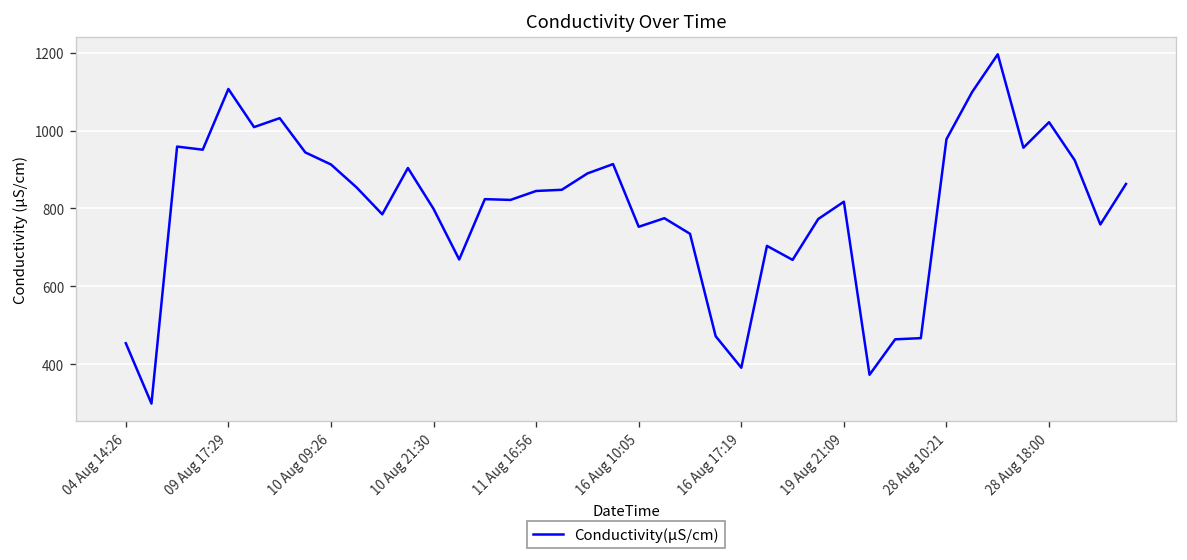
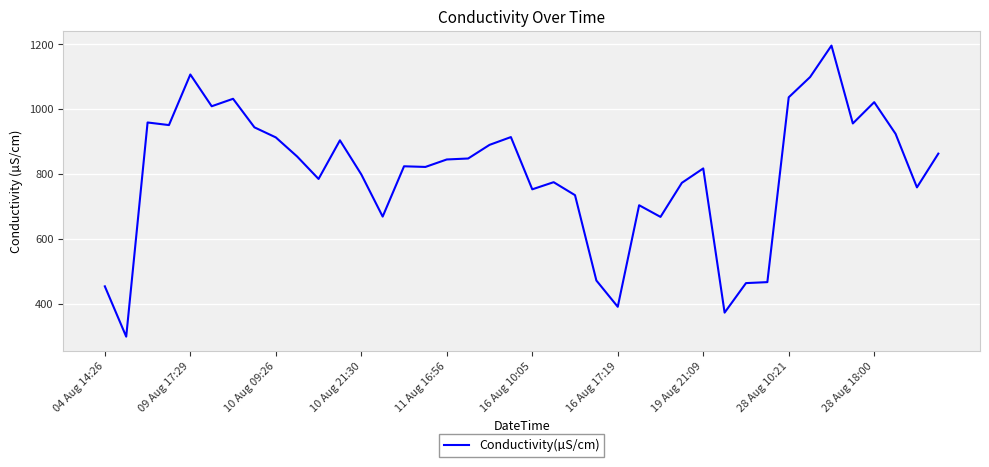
28 Aug 10:21: 980 -> 1040
